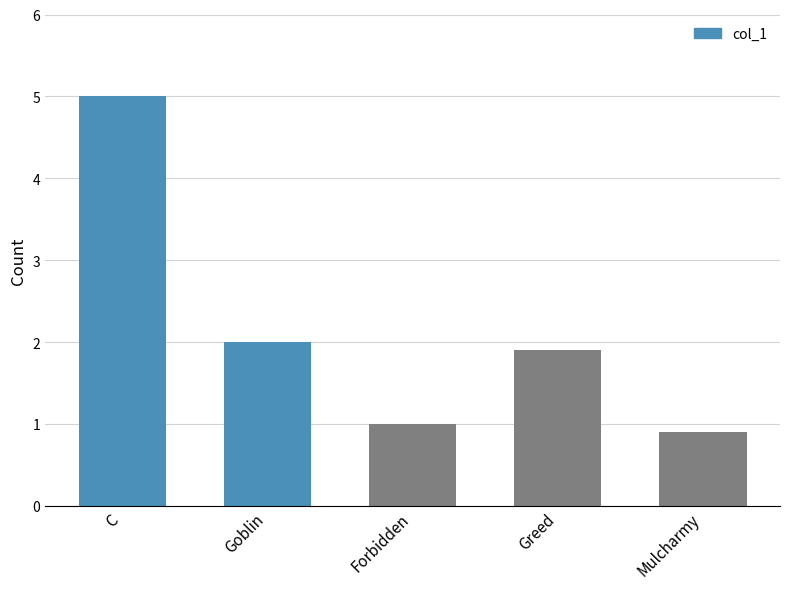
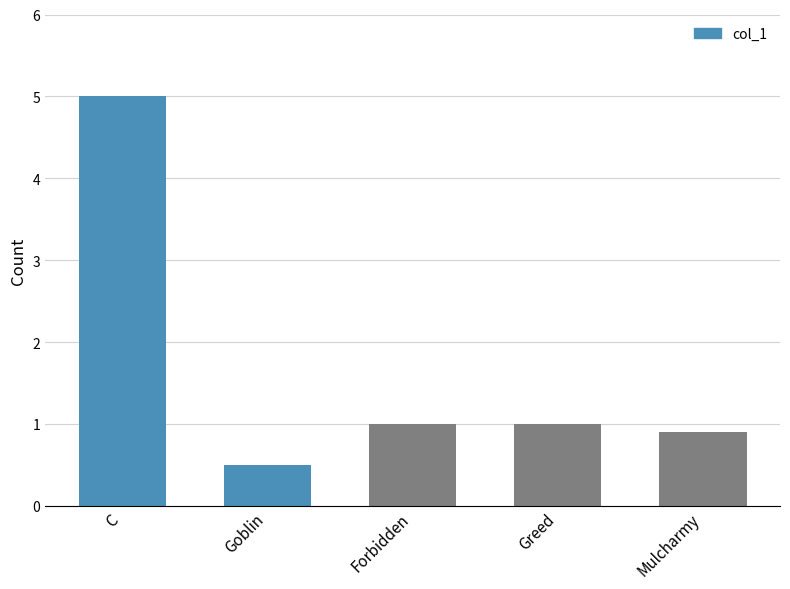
Goblin: 2.0 -> 0.5
Greed: 1.9 -> 1.0
